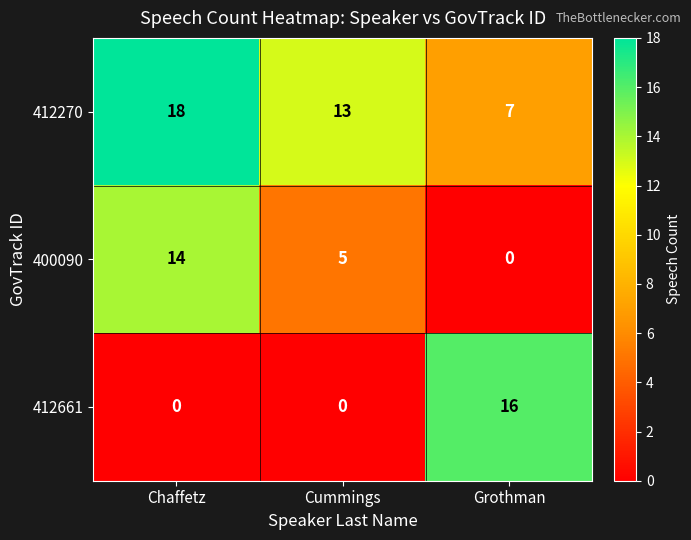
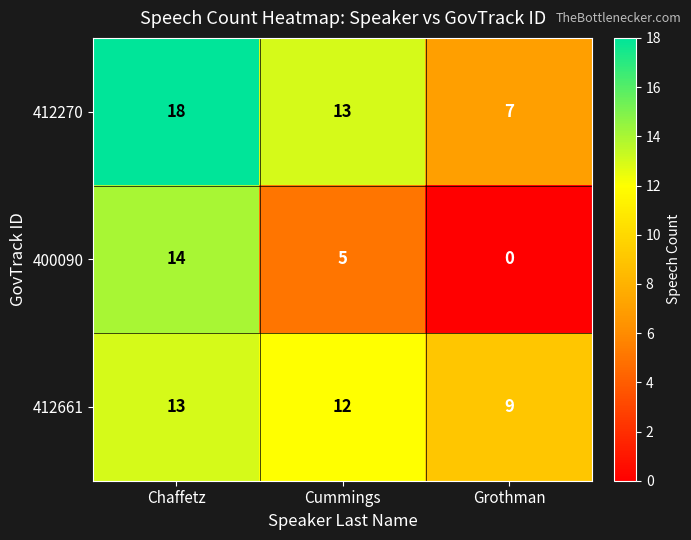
412661, Chaffetz: 0 -> 13
412661, Cummings: 0 -> 12
412661, Grothman: 16 -> 9
